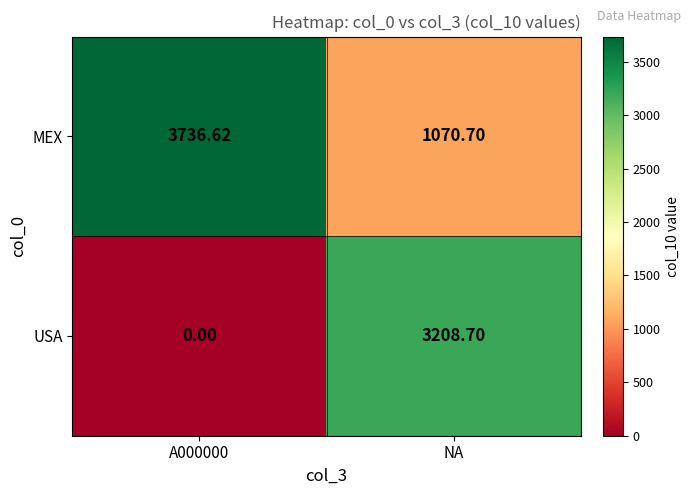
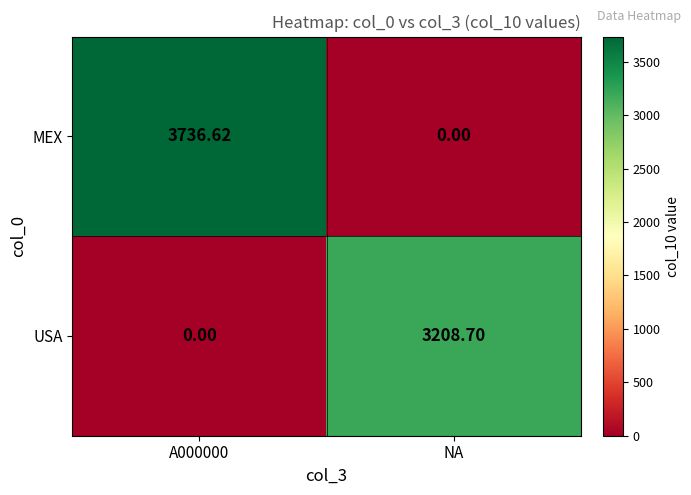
MEX, NA: 1070.70 -> 0.00
